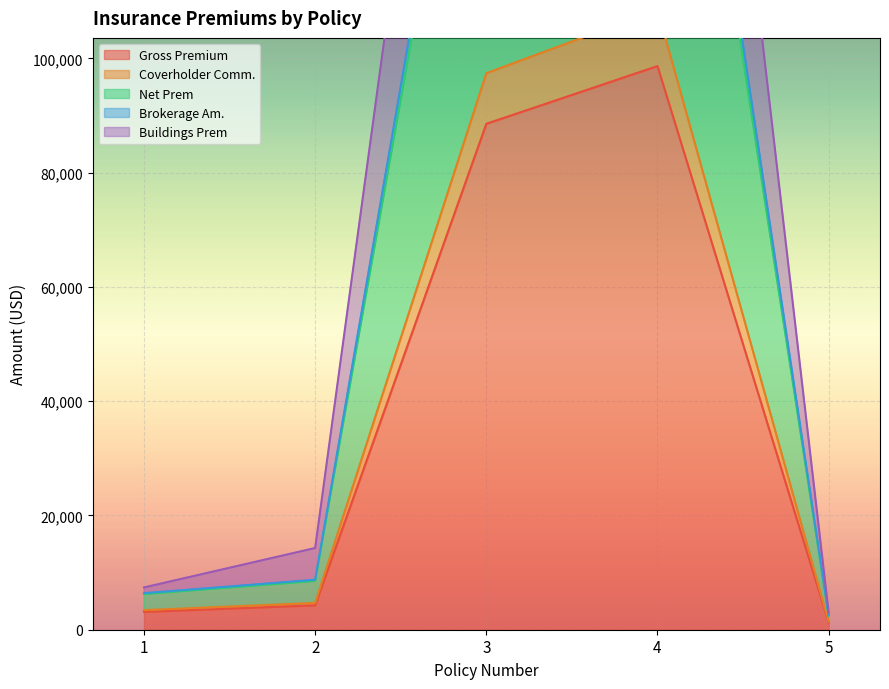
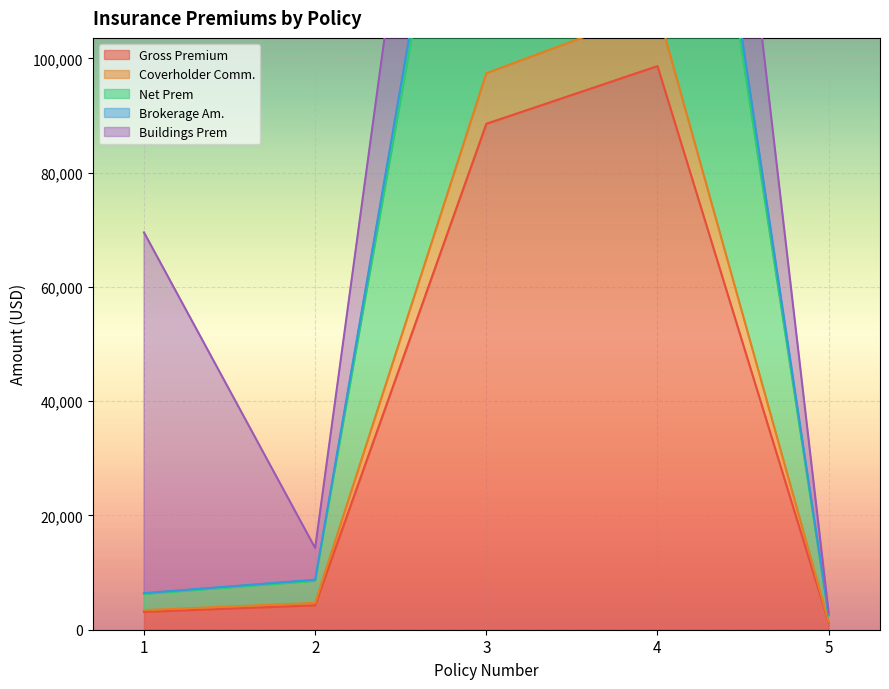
Buildings Prem, 1: 1,000 -> 63,000
